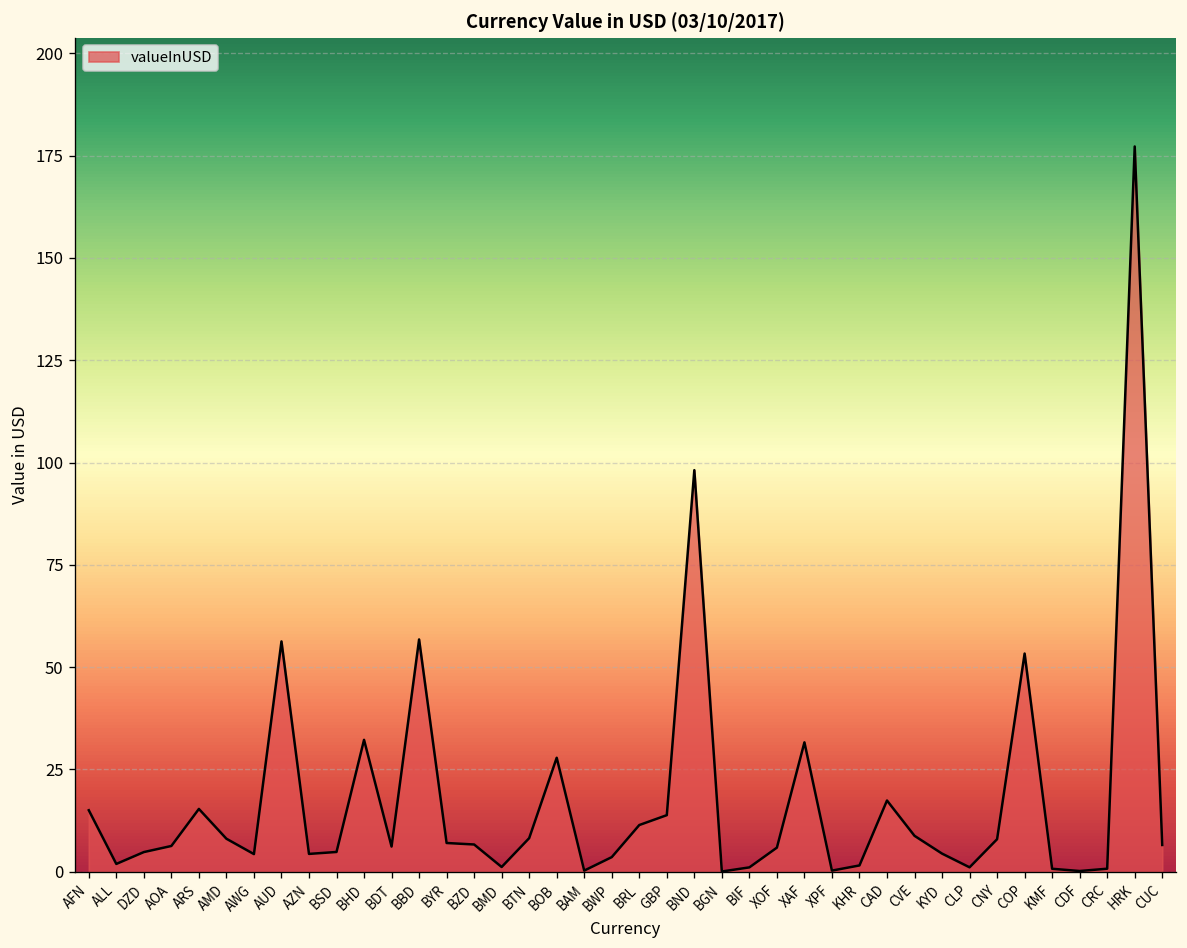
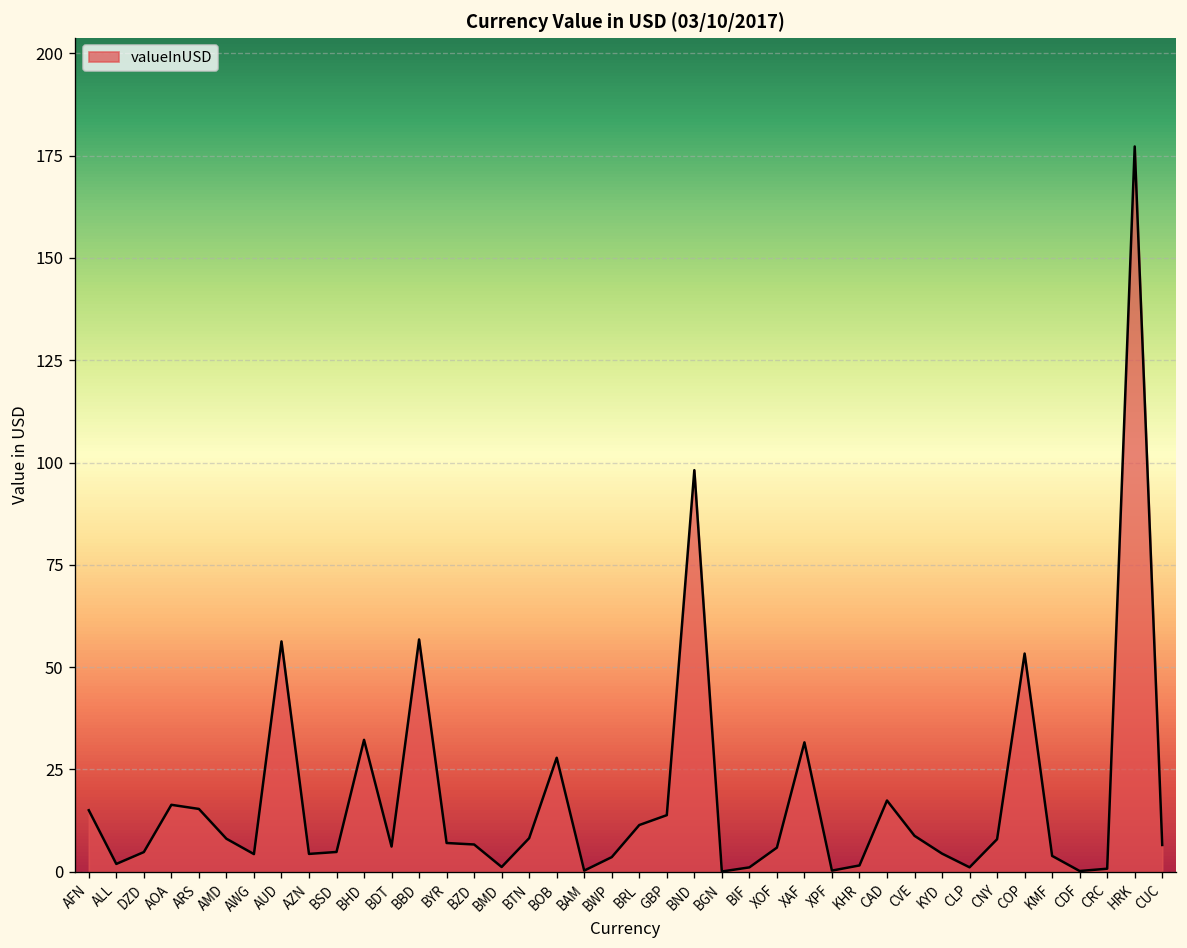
AOA: 6 -> 16
KMF: 1 -> 4
